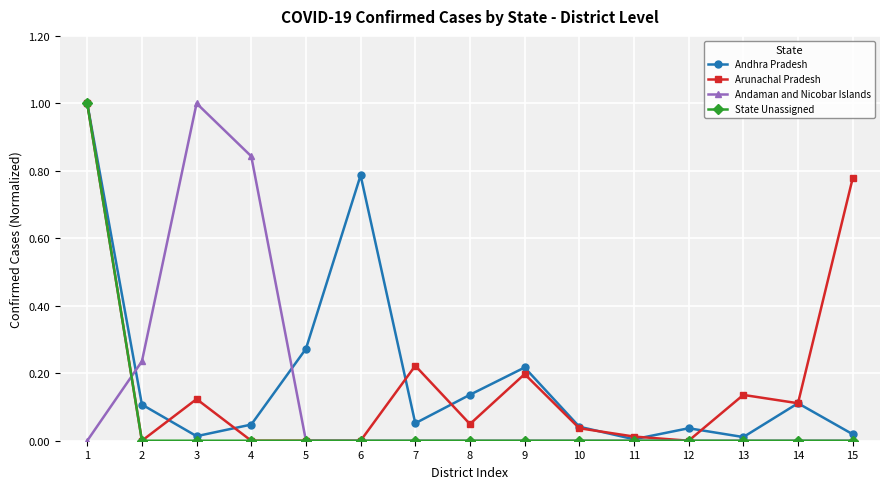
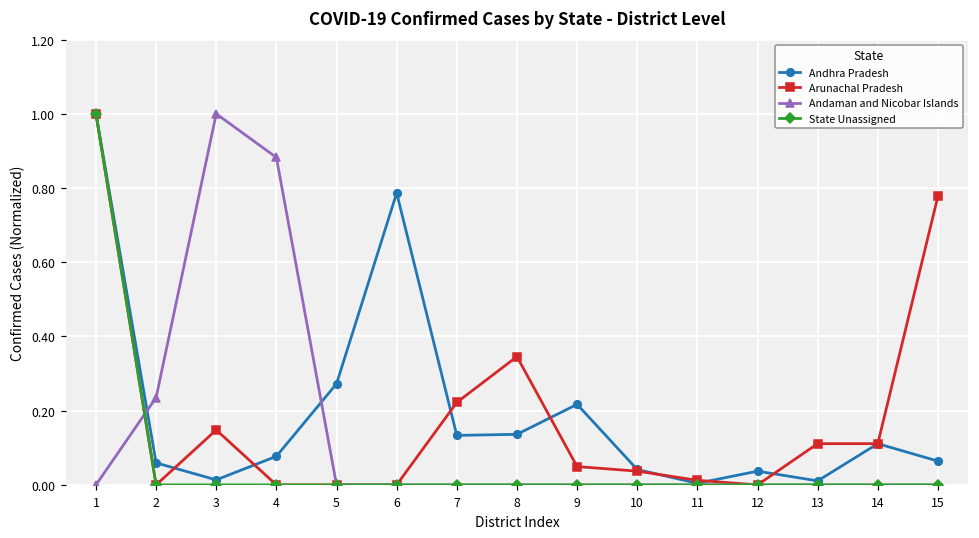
Andhra Pradesh, 2: 0.11 -> 0.06
Arunachal Pradesh, 3: 0.12 -> 0.15
Andhra Pradesh, 4: 0.05 -> 0.08
Andaman and Nicobar Islands, 4: 0.84 -> 0.88
Andhra Pradesh, 7: 0.05 -> 0.13
Arunachal Pradesh, 8: 0.05 -> 0.35
Arunachal Pradesh, 9: 0.20 -> 0.05
Arunachal Pradesh, 13: 0.14 -> 0.11
Andhra Pradesh, 15: 0.02 -> 0.06
